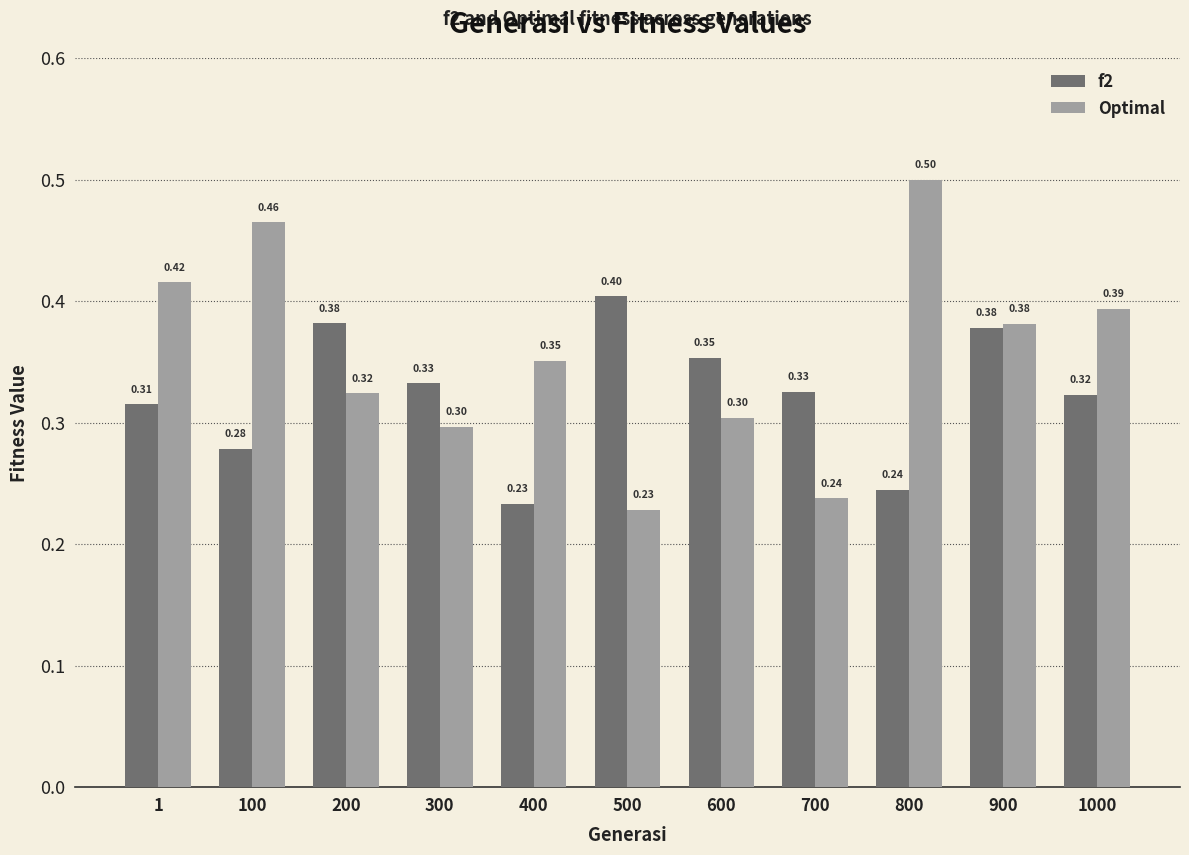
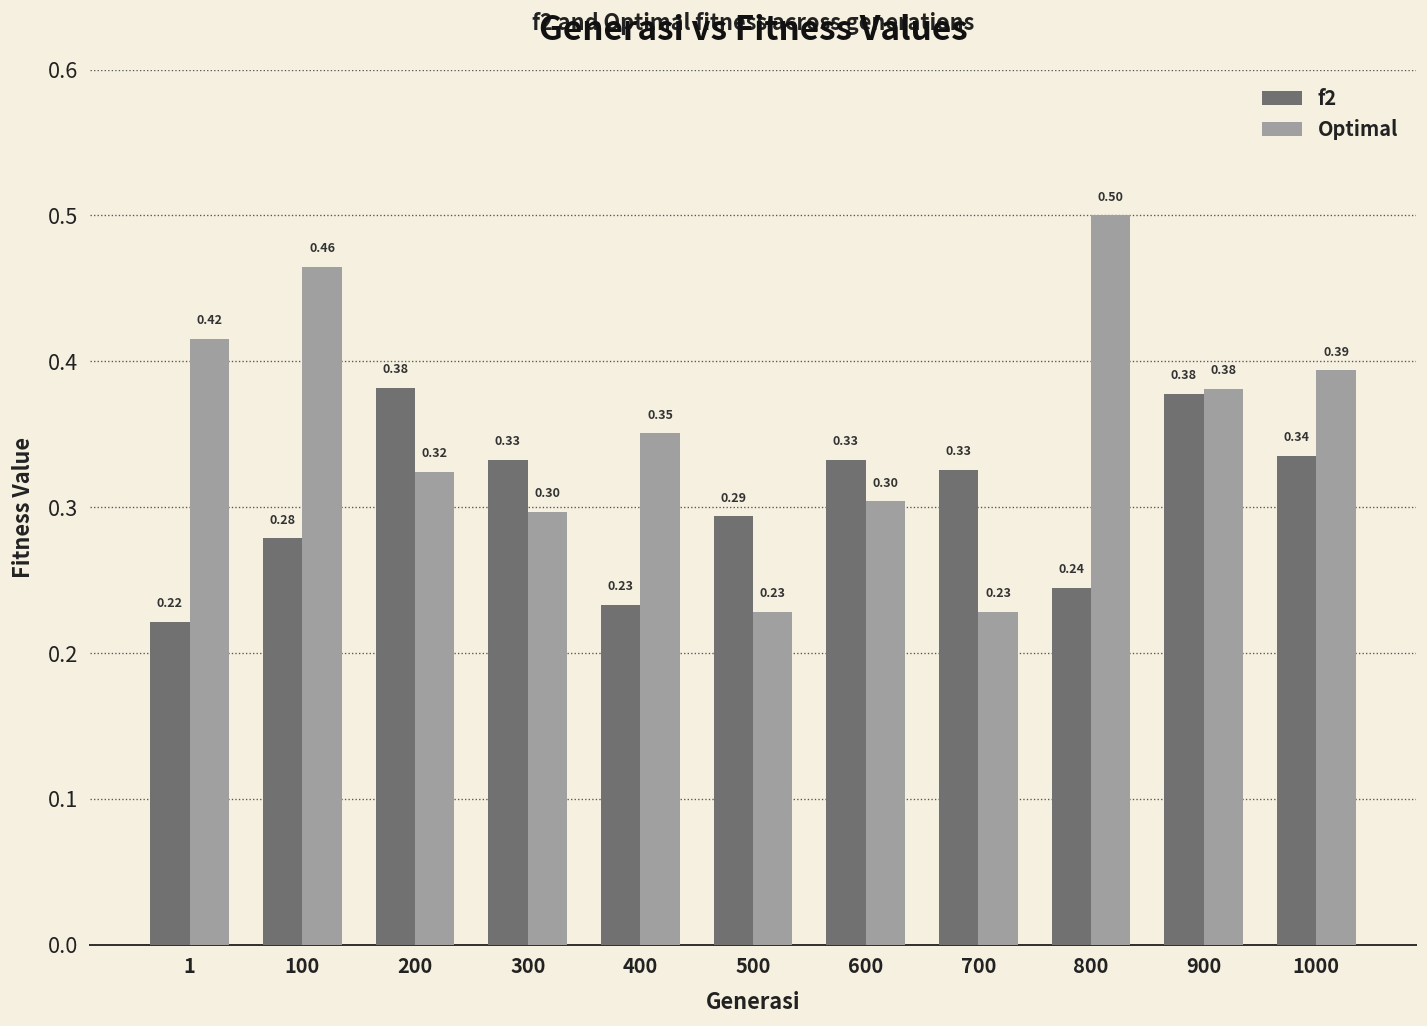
f2, 1: 0.31 -> 0.22
f2, 500: 0.40 -> 0.29
f2, 600: 0.35 -> 0.33
Optimal, 700: 0.24 -> 0.23
f2, 1000: 0.32 -> 0.34
